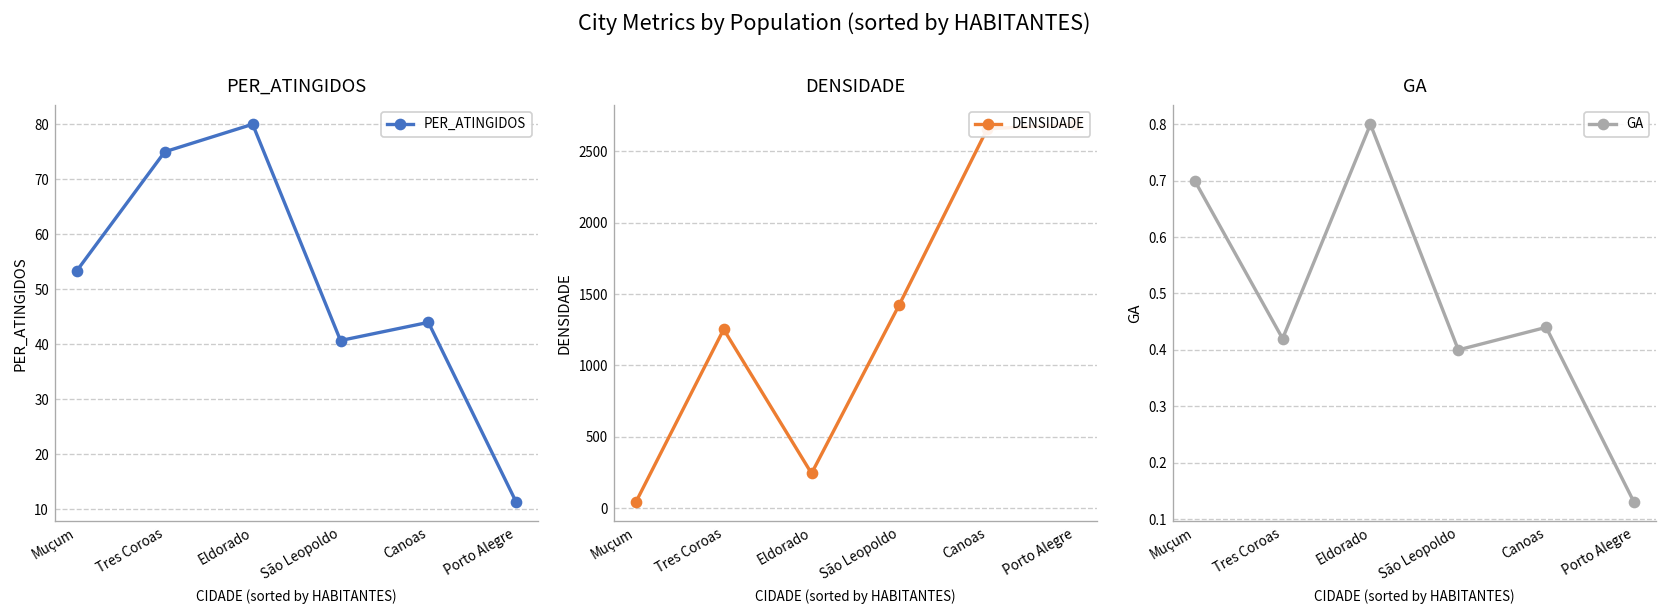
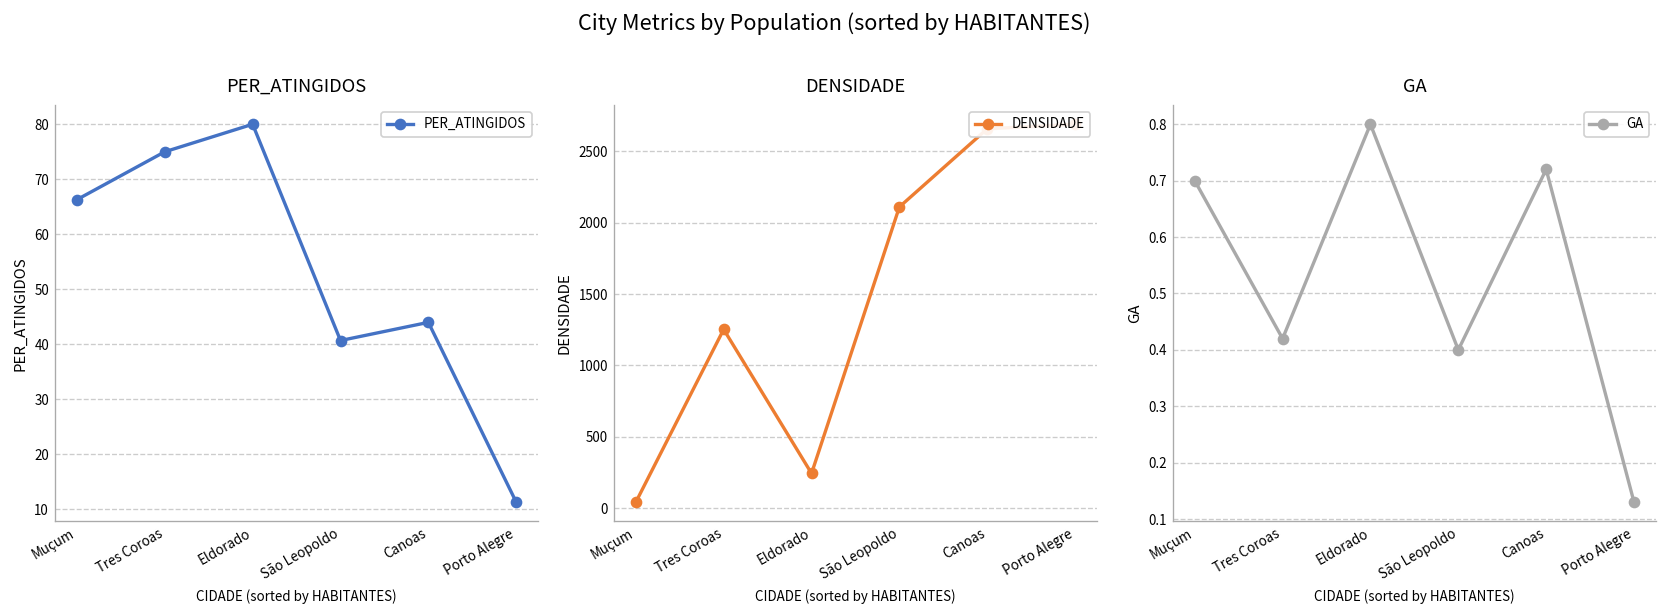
PER_ATINGIDOS, Muçum: 53 -> 66
DENSIDADE, São Leopoldo: 1430 -> 2110
GA, Canoas: 0.44 -> 0.72
